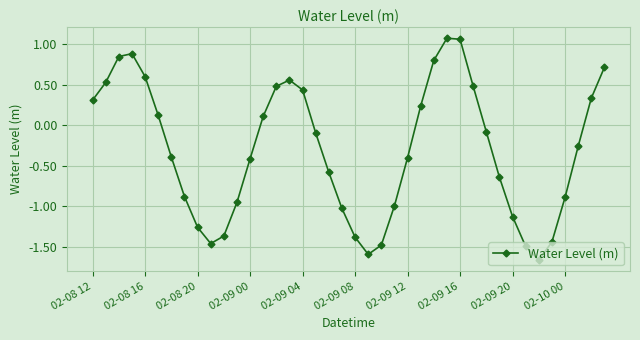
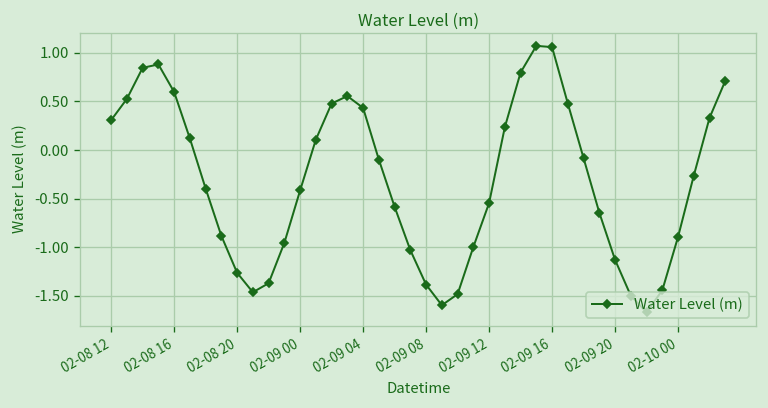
02-09 12: -0.4 -> -0.5
